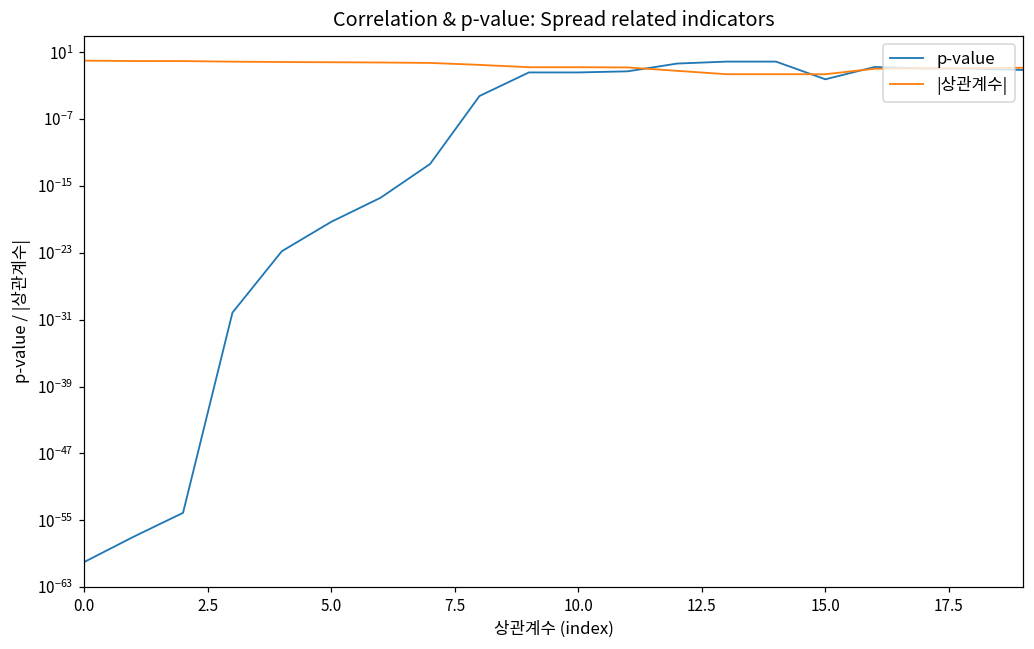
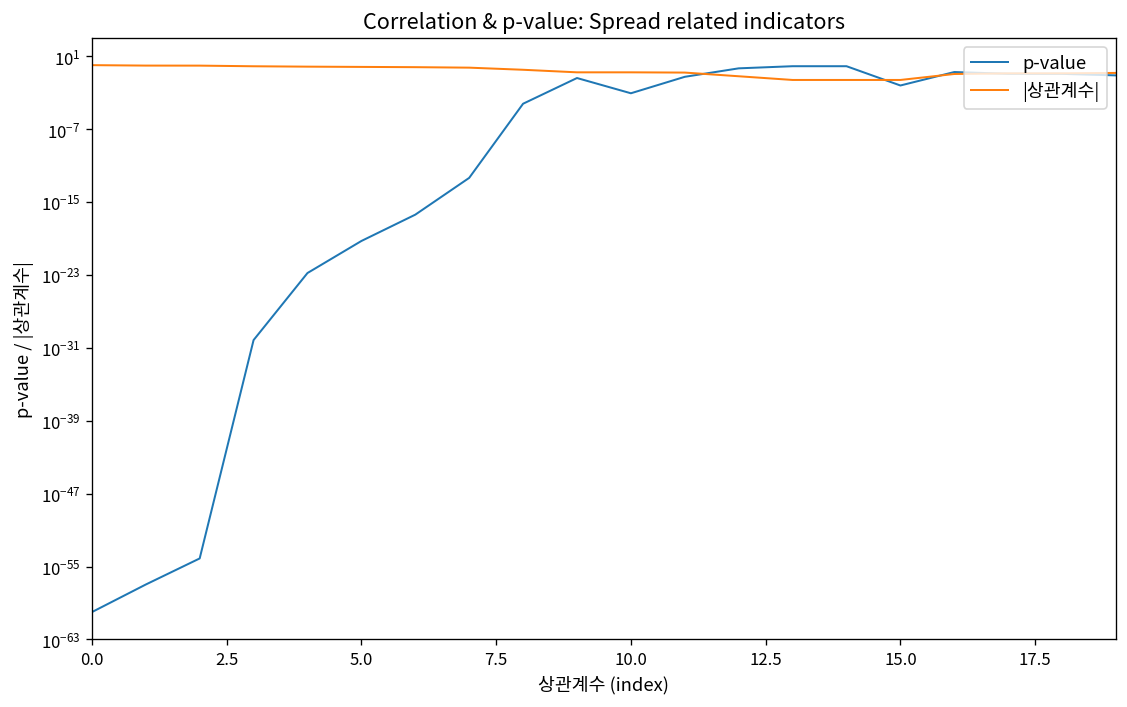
p-value, 10.0: 0.0 -> 0.001
